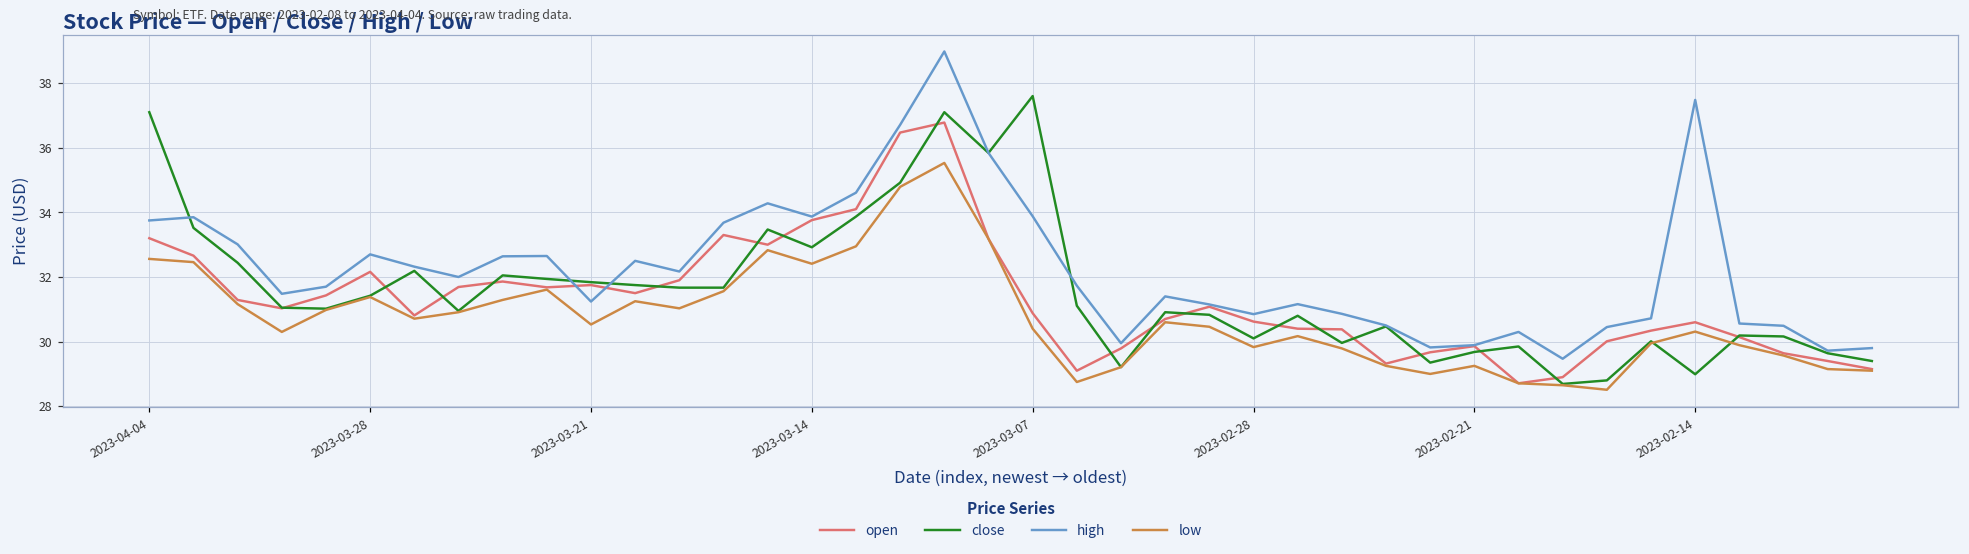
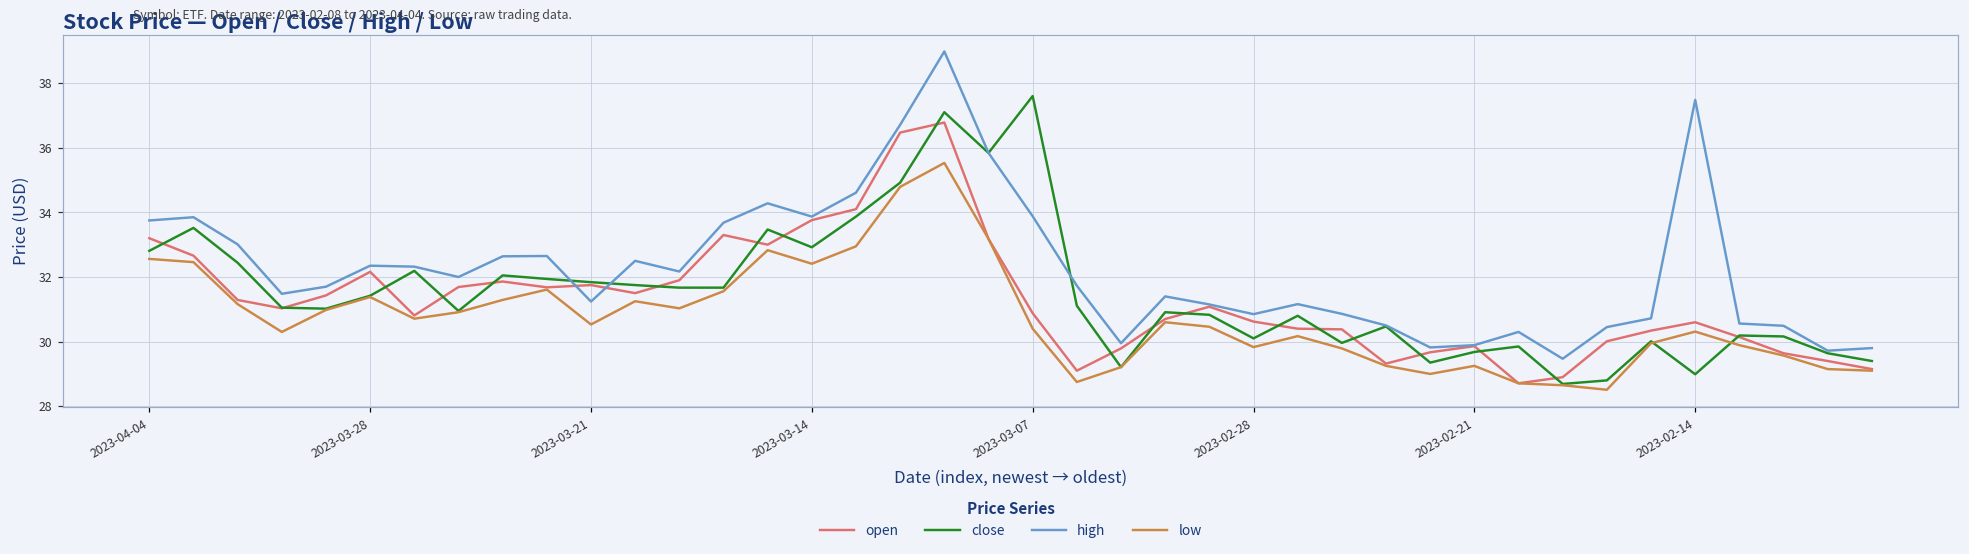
close, 2023-04-04: 37.1 -> 32.8
high, 2023-03-28: 32.7 -> 32.4
